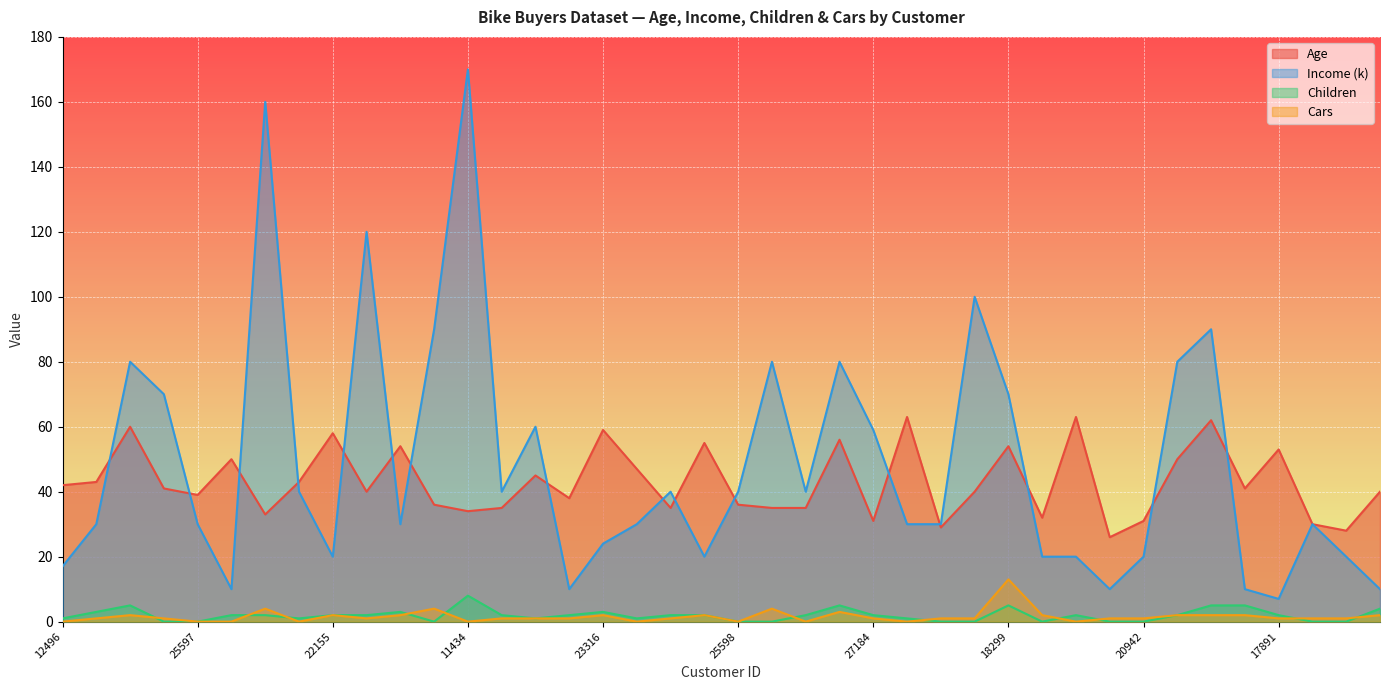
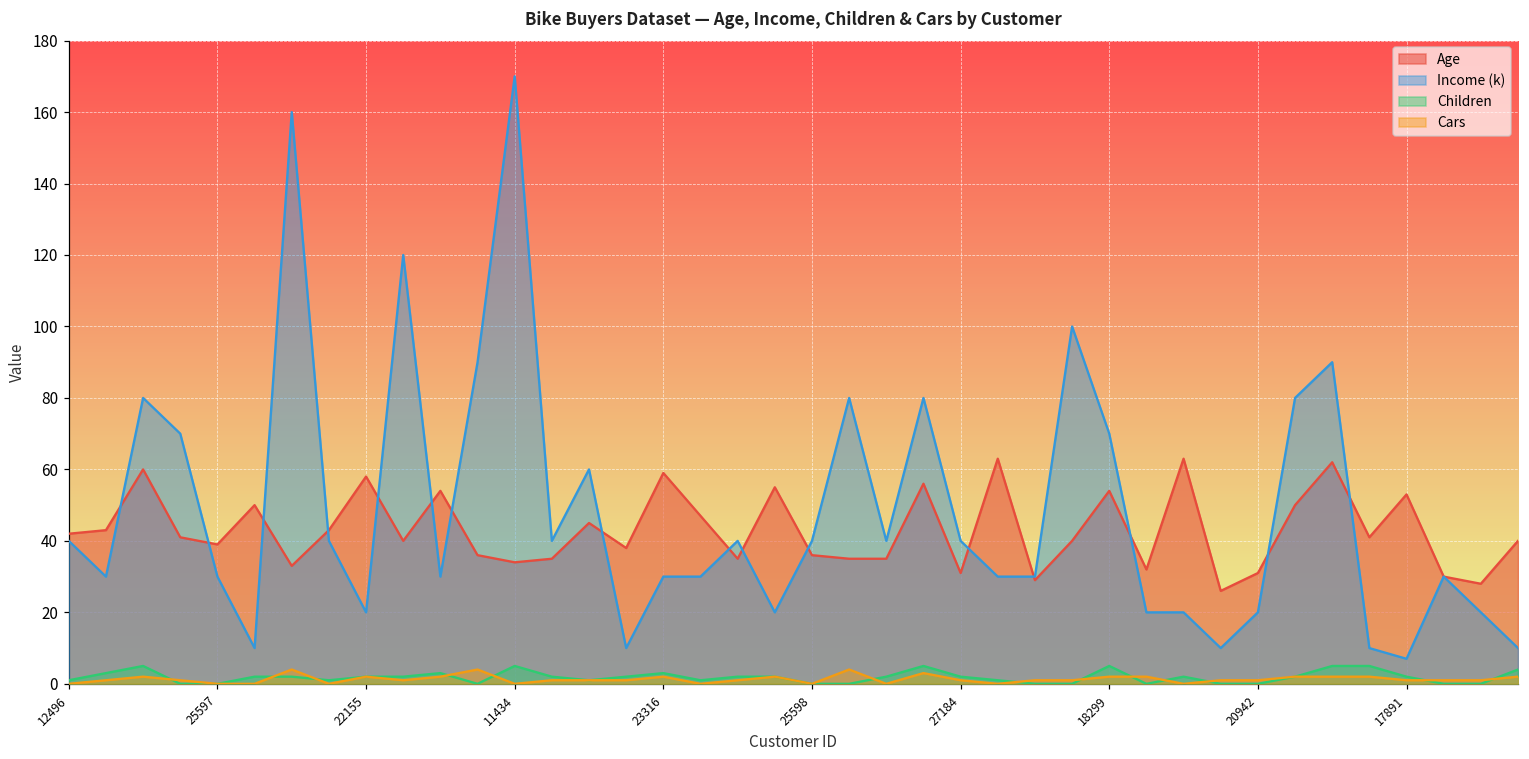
Income (k), 12496: 17 -> 40
Children, 11434: 8 -> 5
Income (k), 23316: 24 -> 30
Income (k), 27184: 59 -> 40
Cars, 18299: 13 -> 2
